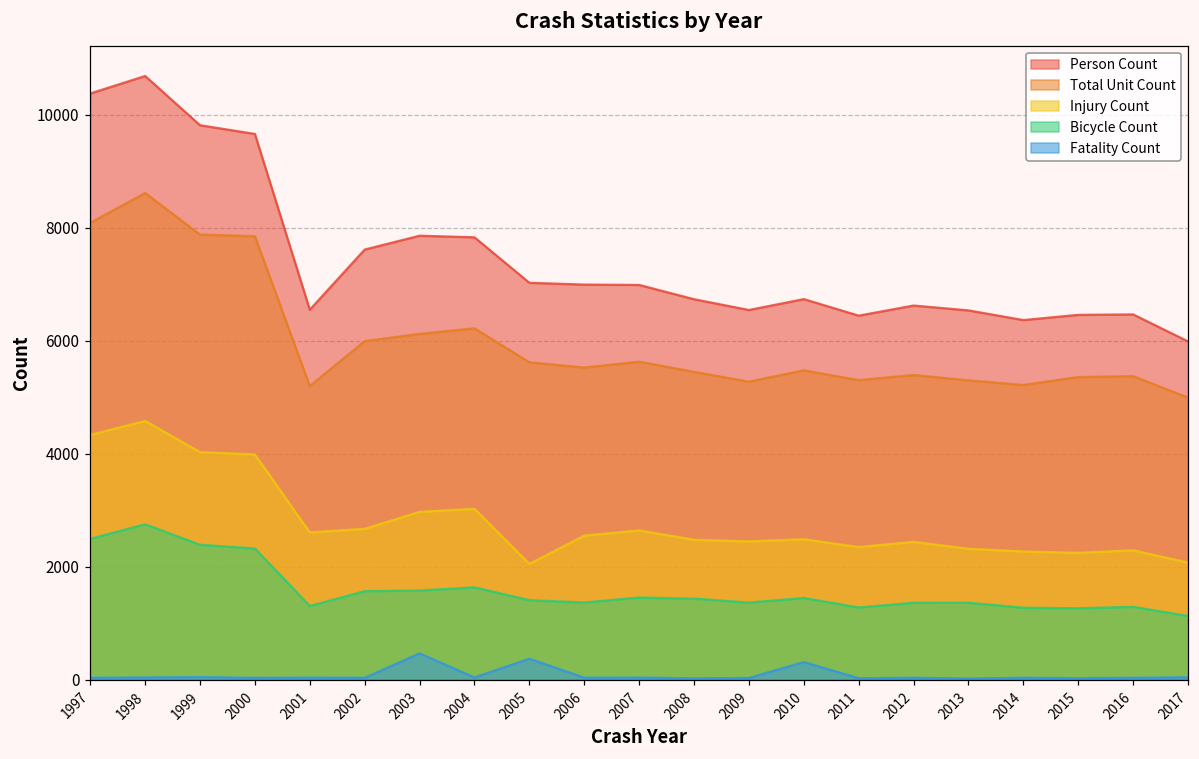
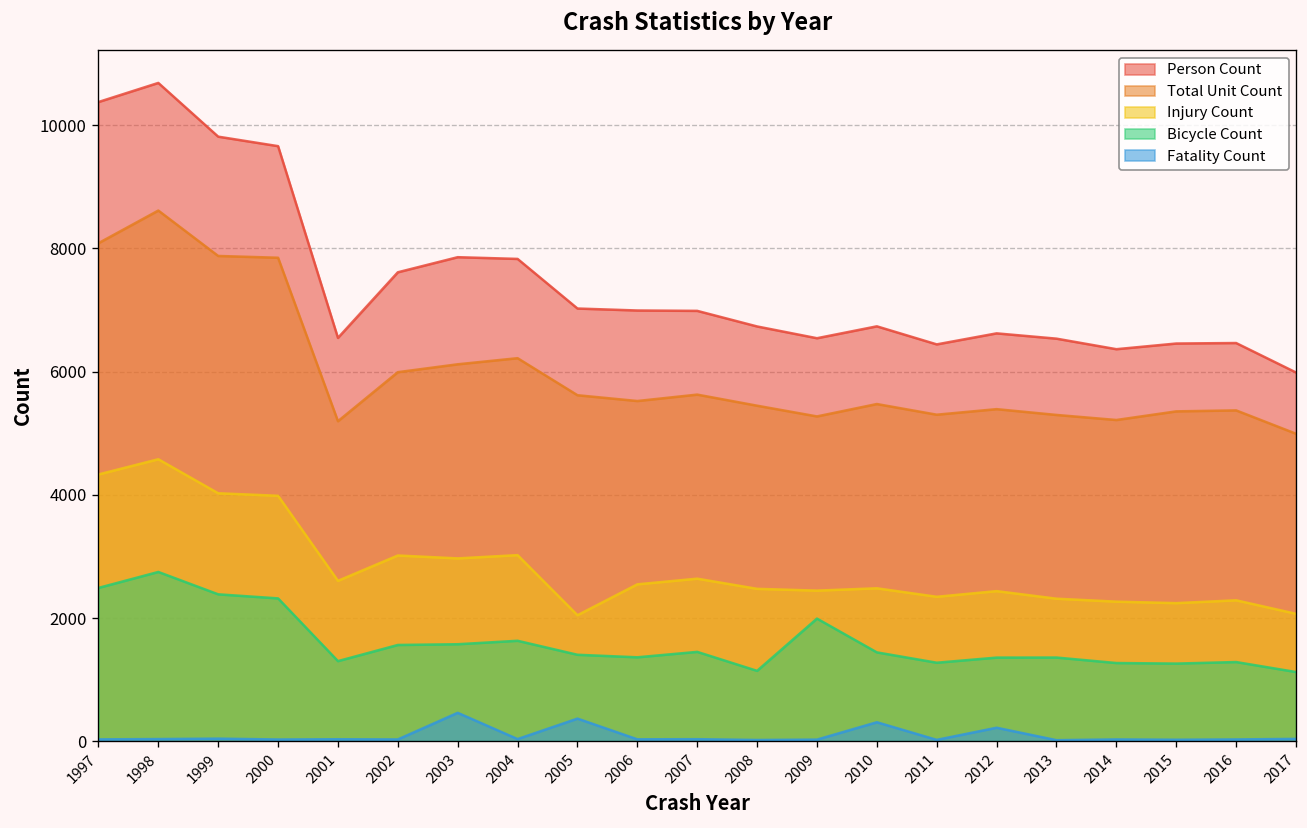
Injury Count, 2002: 2700 -> 3000
Bicycle Count, 2008: 1400 -> 1100
Bicycle Count, 2009: 1400 -> 2000
Fatality Count, 2012: 0 -> 200
